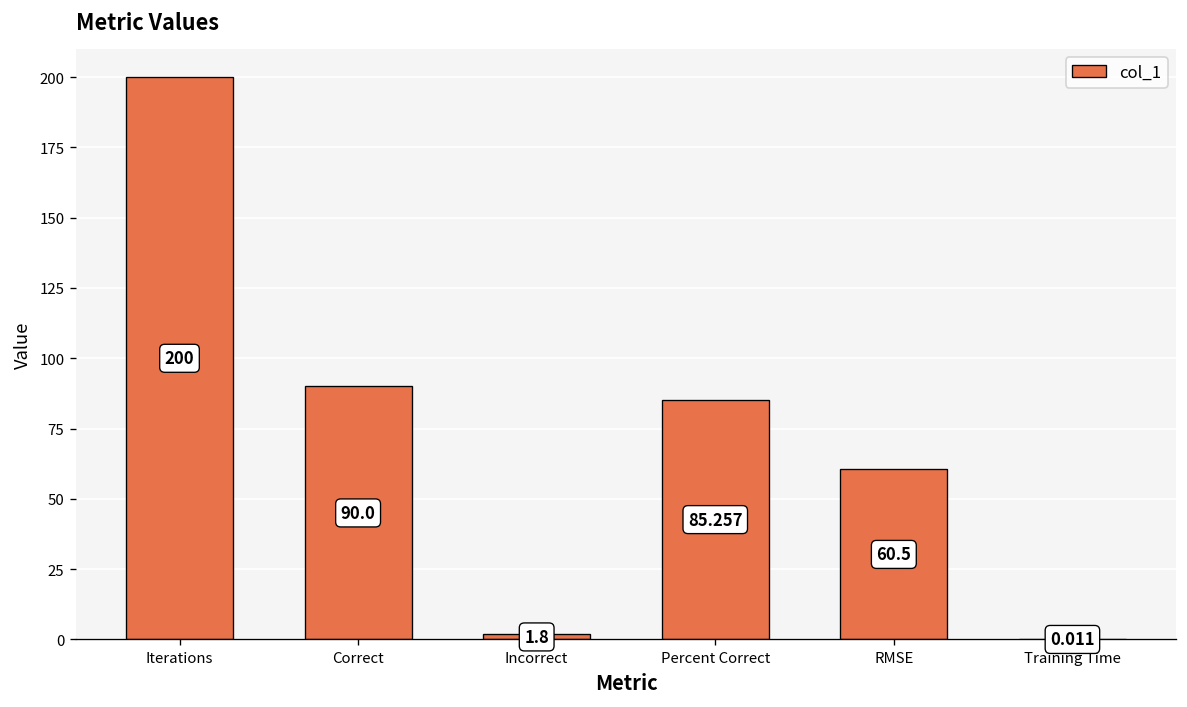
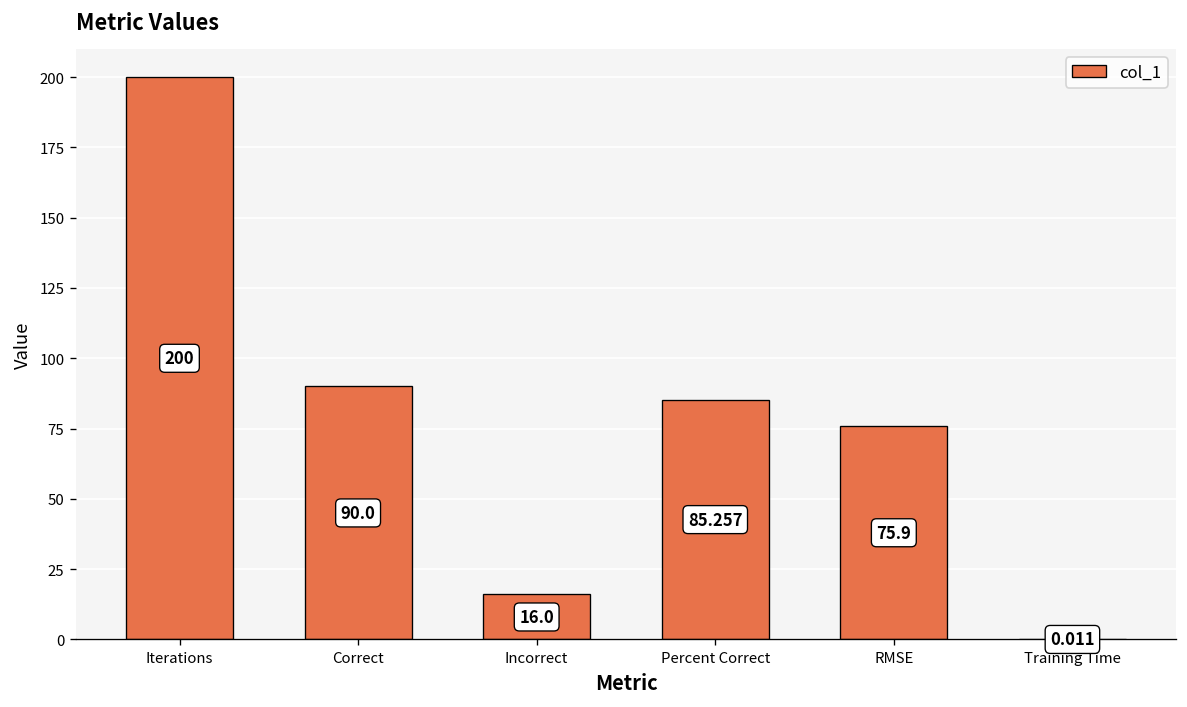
Incorrect: 1.8 -> 16.0
RMSE: 60.5 -> 75.9
